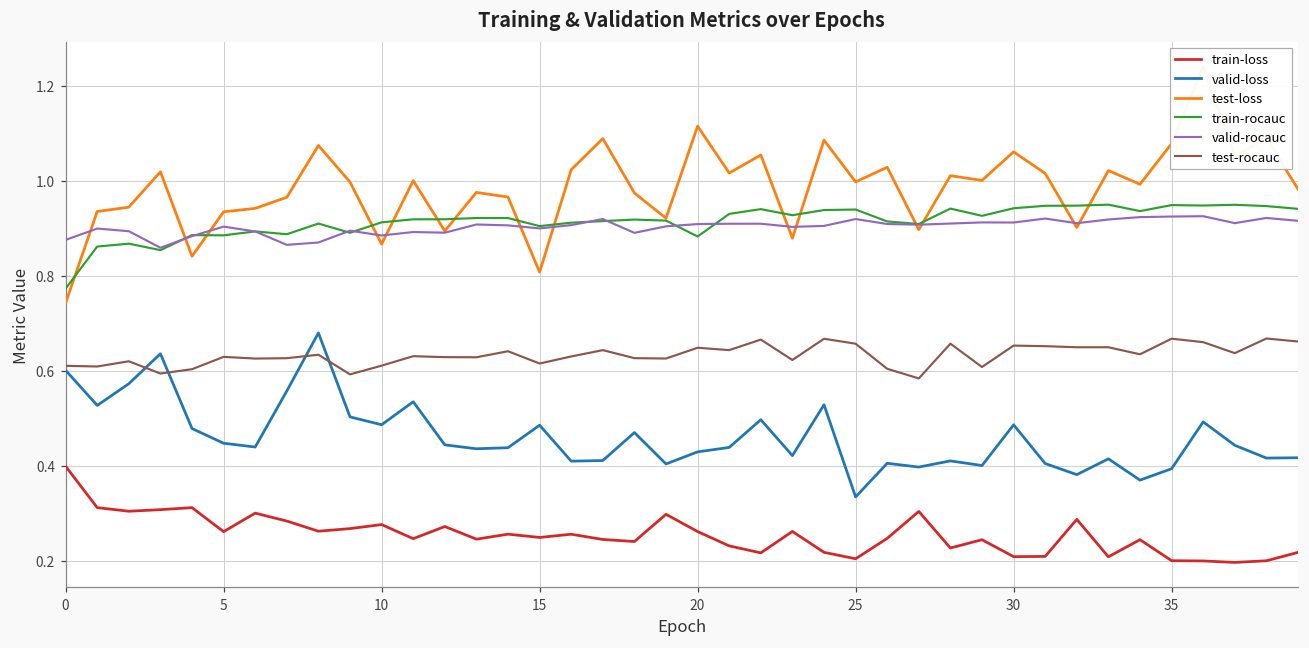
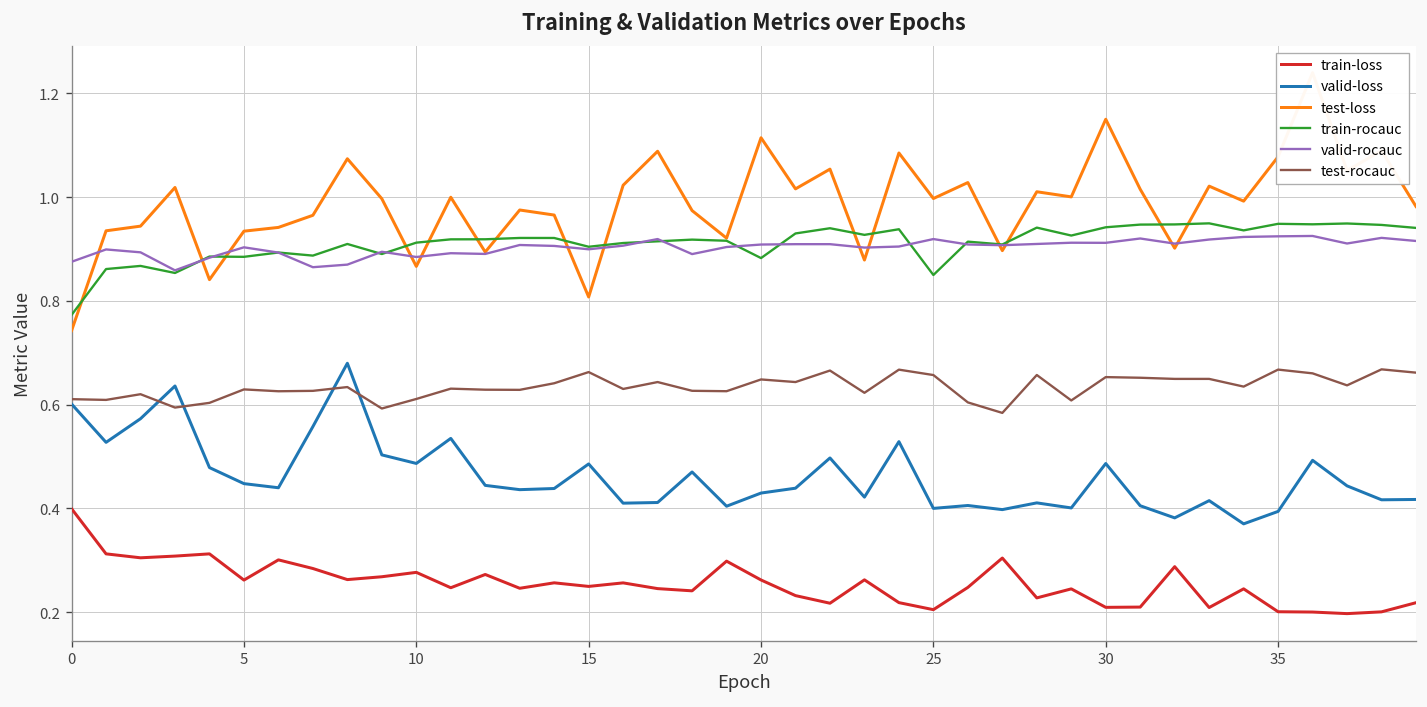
test-rocauc, 15: 0.62 -> 0.66
valid-loss, 25: 0.33 -> 0.40
train-rocauc, 25: 0.94 -> 0.85
test-loss, 30: 1.06 -> 1.15
